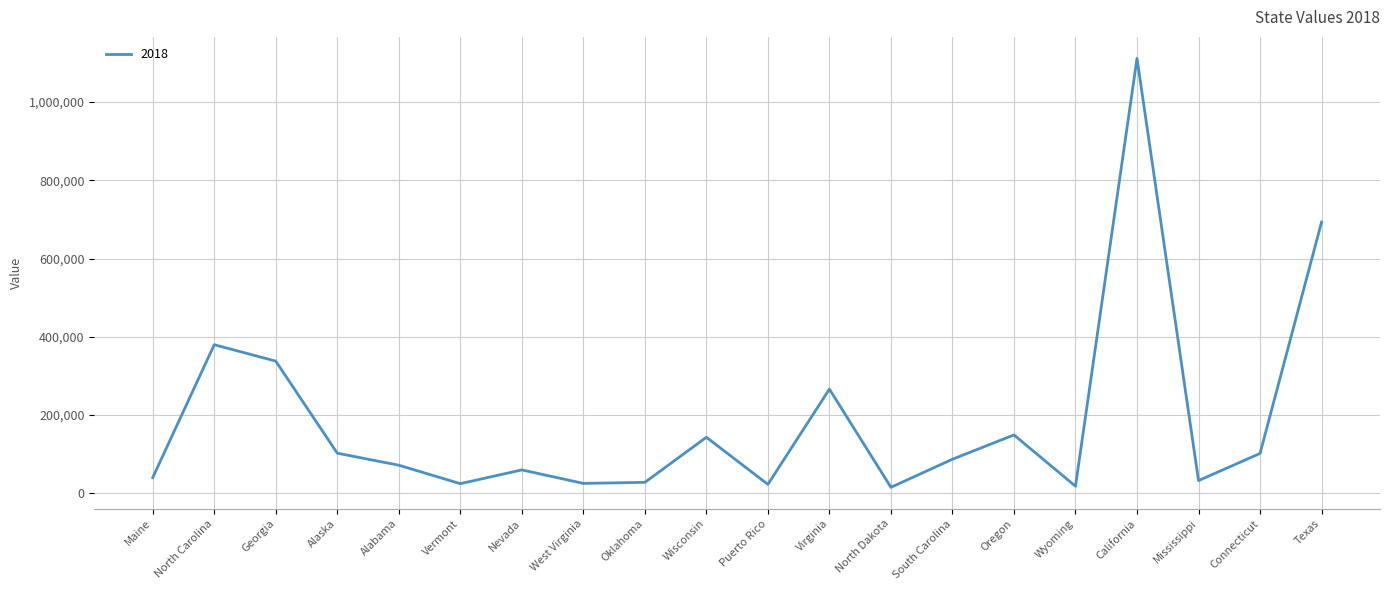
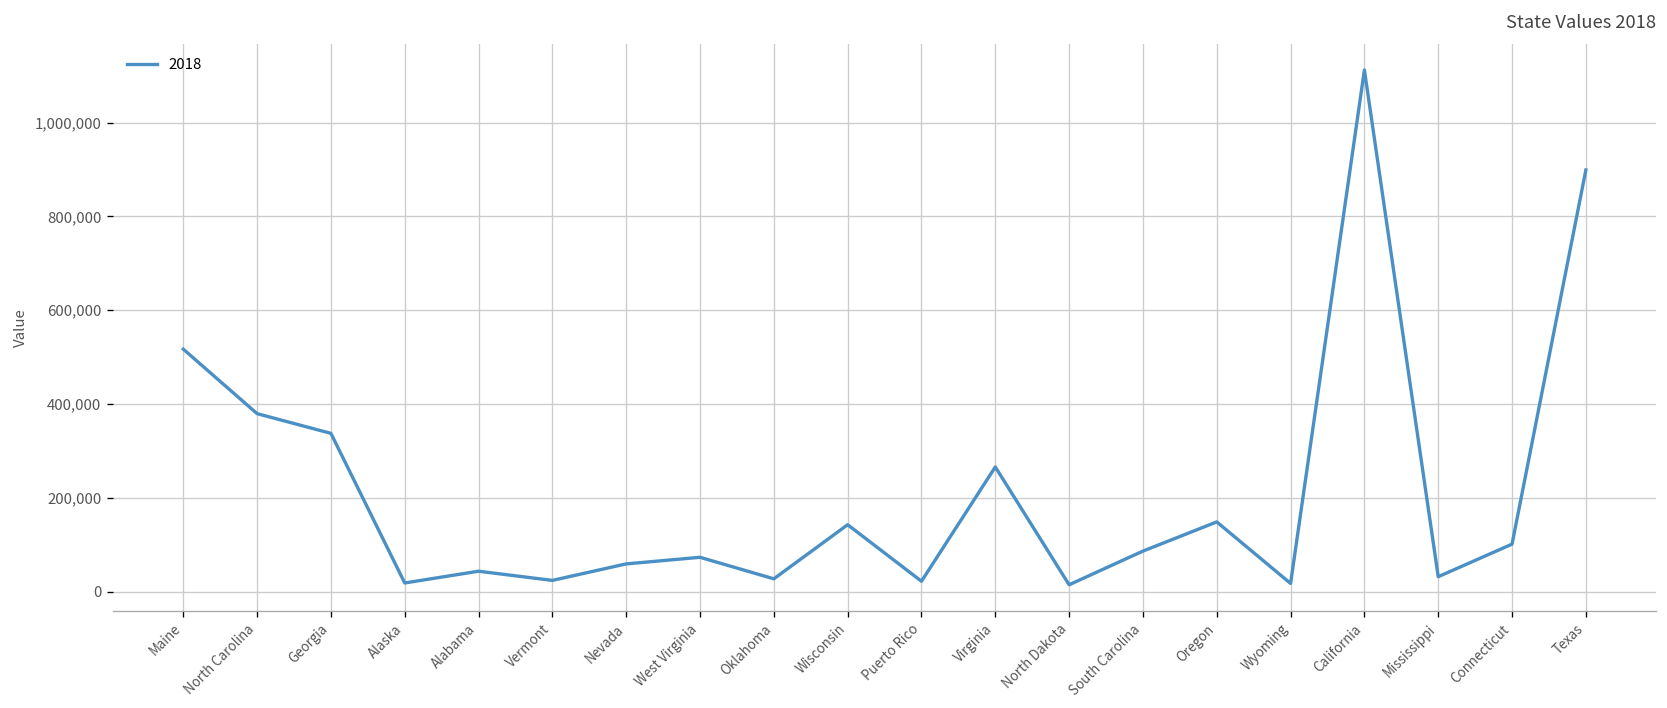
Maine: 40,000 -> 520,000
Alaska: 100,000 -> 20,000
Alabama: 70,000 -> 40,000
West Virginia: 20,000 -> 70,000
Texas: 690,000 -> 900,000
